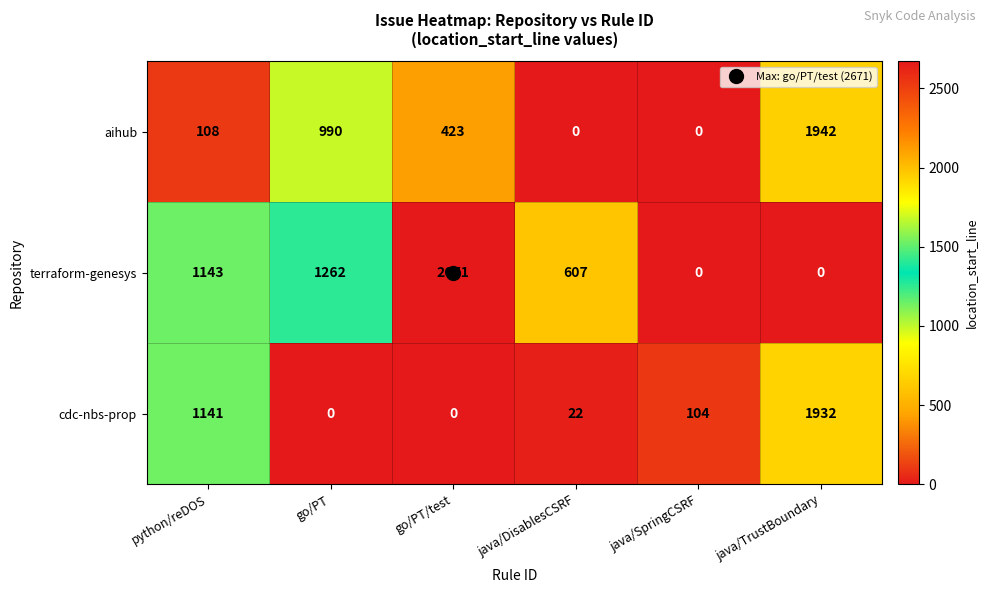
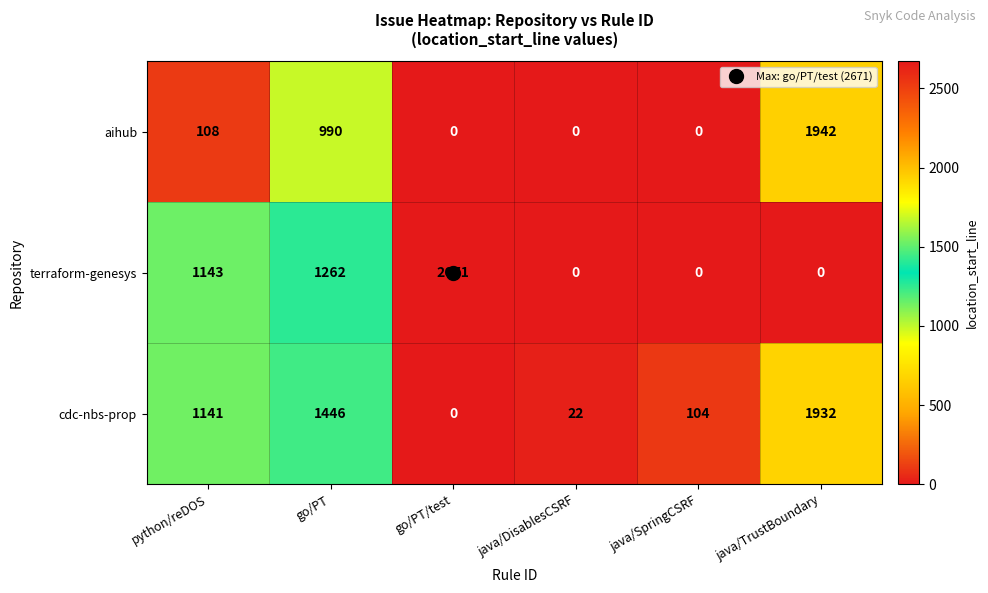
aihub, go/PT/test: 423 -> 0
terraform-genesys, java/DisablesCSRF: 607 -> 0
cdc-nbs-prop, go/PT: 0 -> 1446
